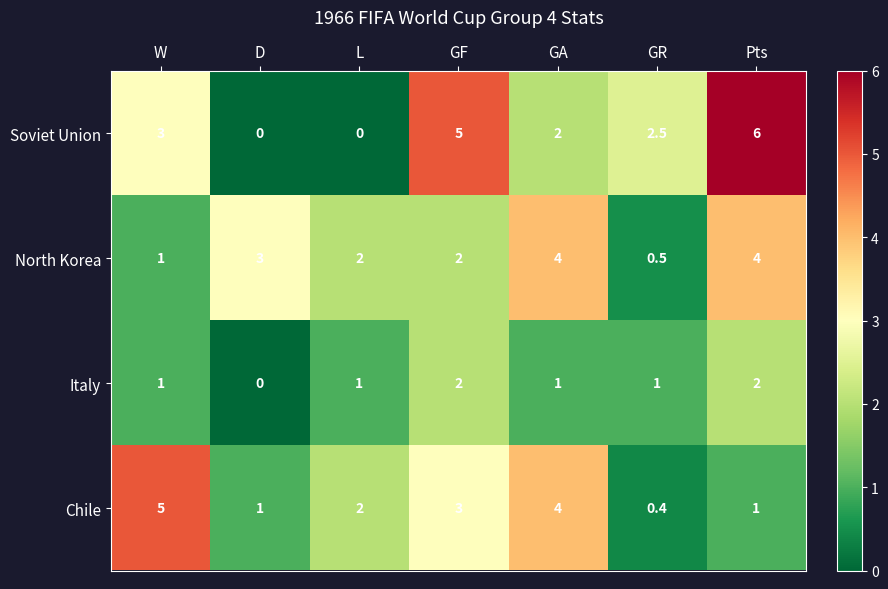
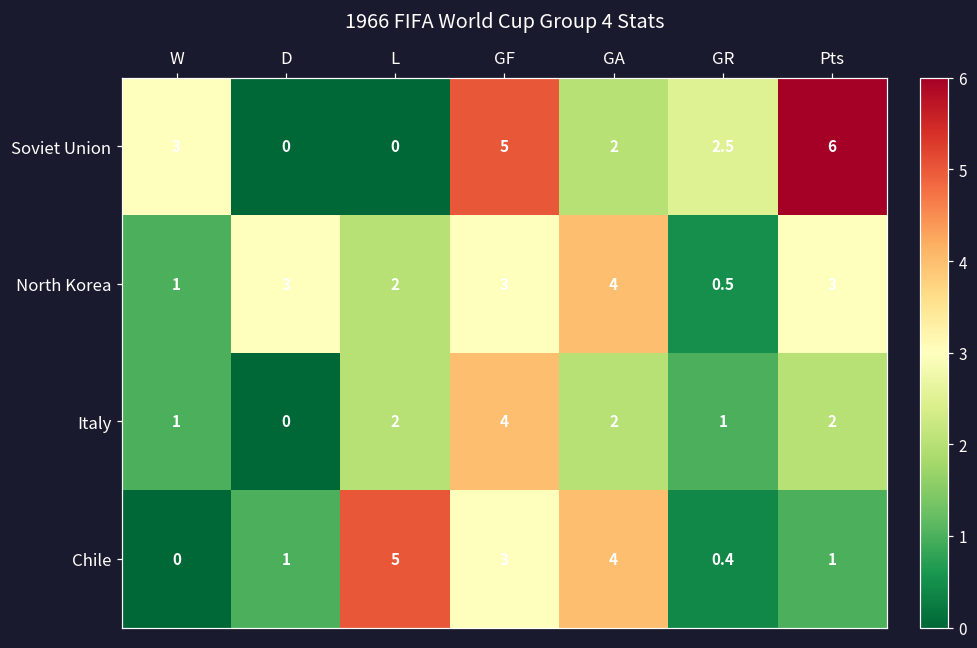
North Korea, GF: 2 -> 3
North Korea, Pts: 4 -> 3
Italy, L: 1 -> 2
Italy, GF: 2 -> 4
Italy, GA: 1 -> 2
Chile, W: 5 -> 0
Chile, L: 2 -> 5
